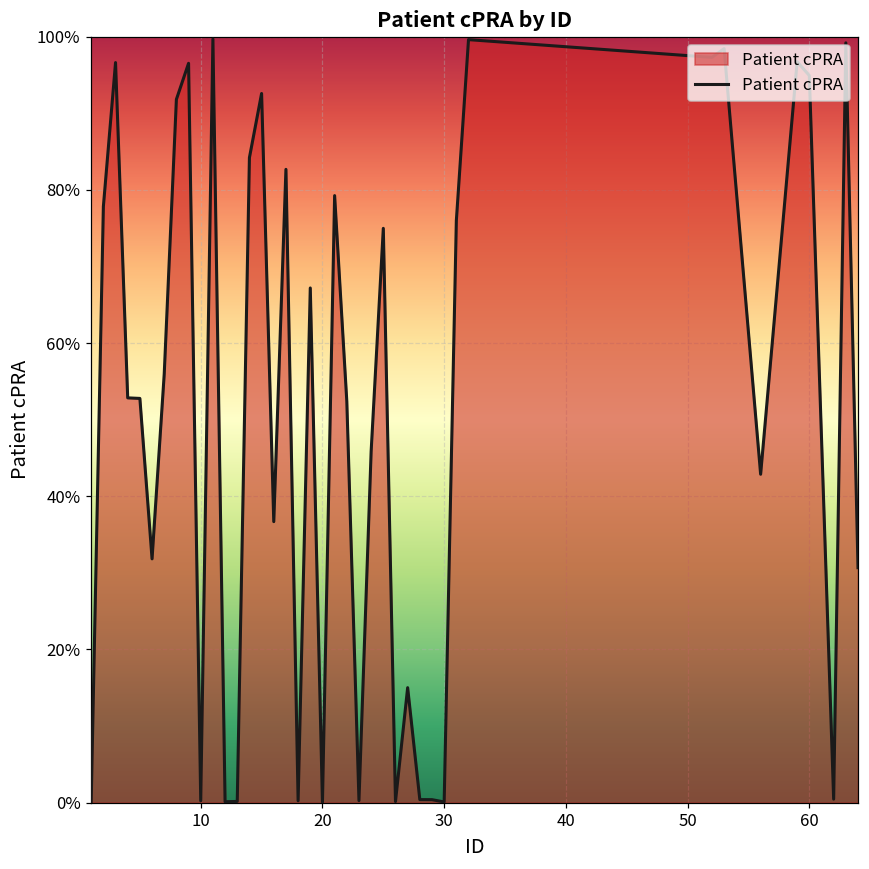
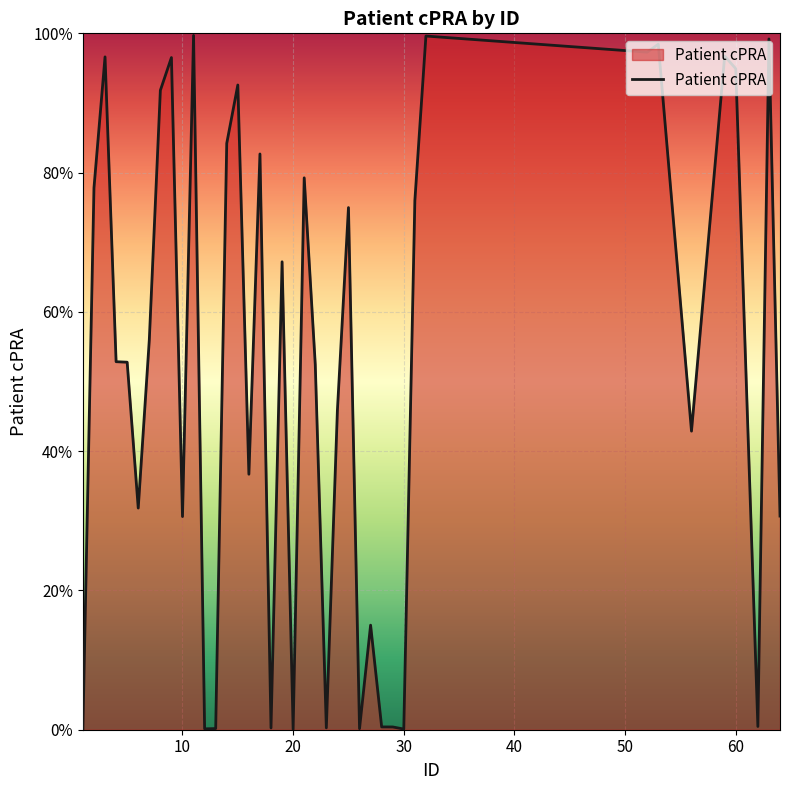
10: 0% -> 31%
